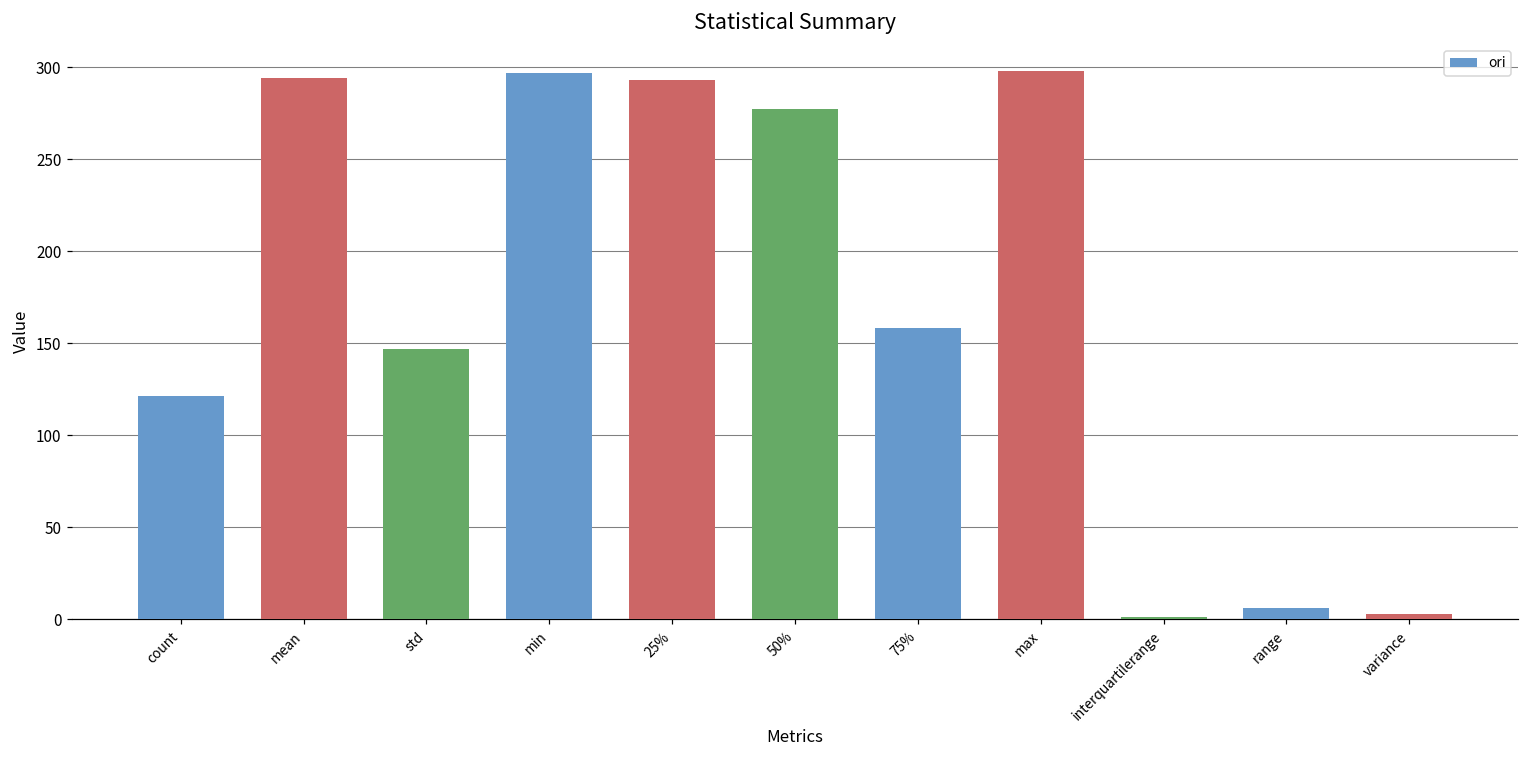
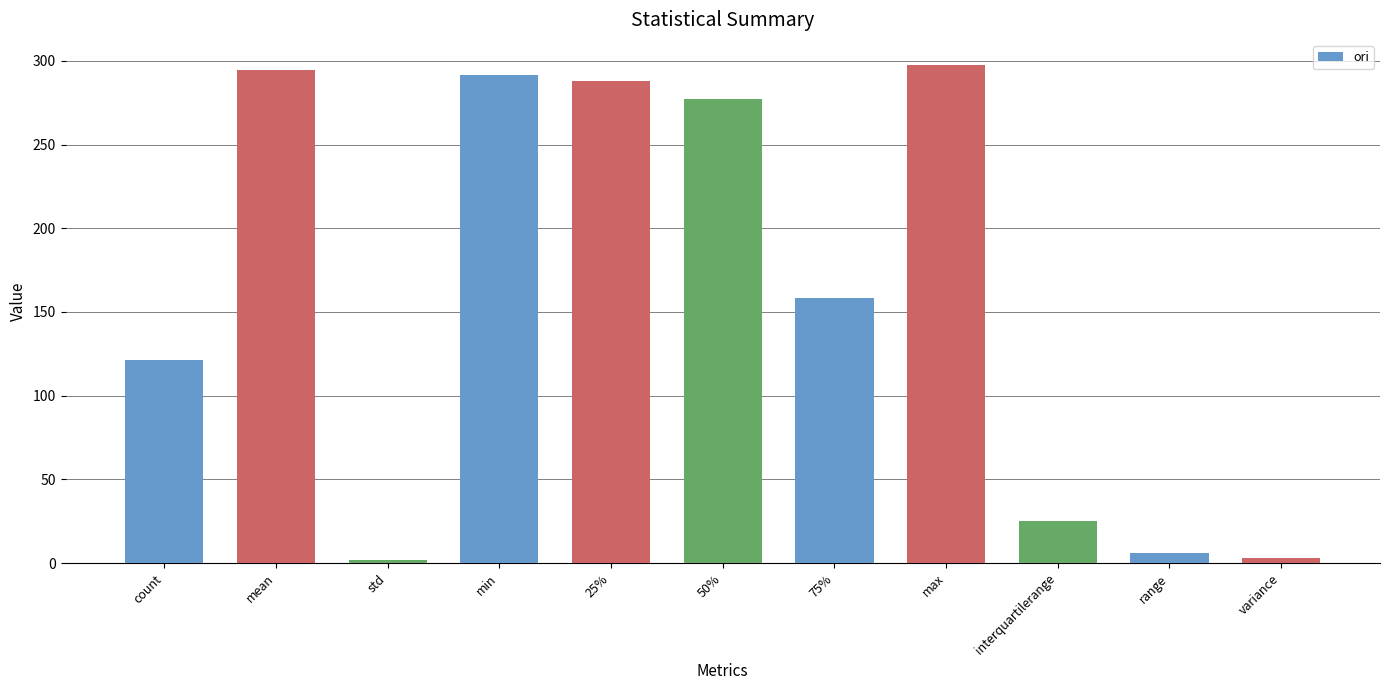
std: 147 -> 2
min: 297 -> 292
25%: 293 -> 288
interquartilerange: 1 -> 25
